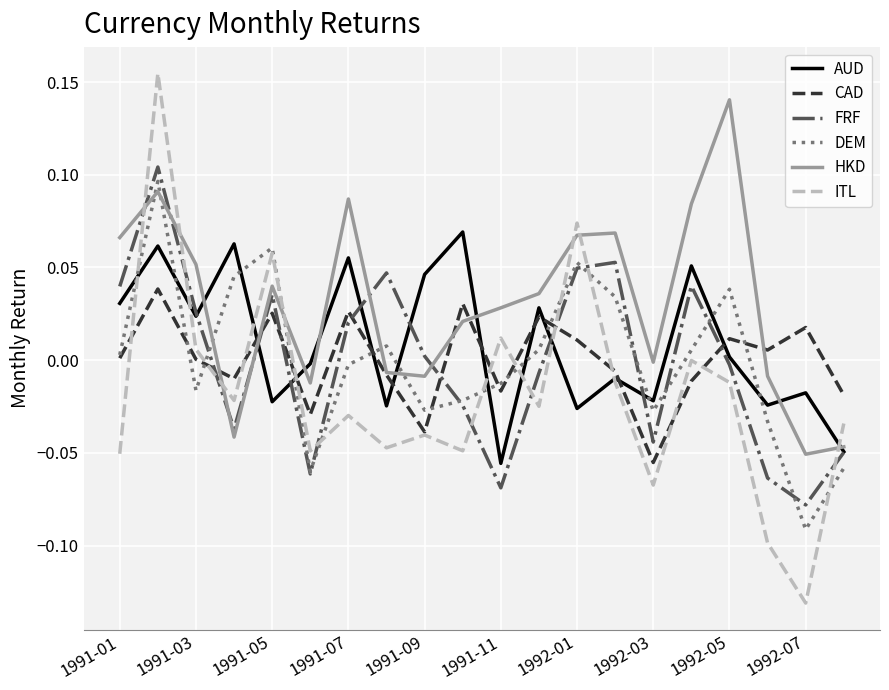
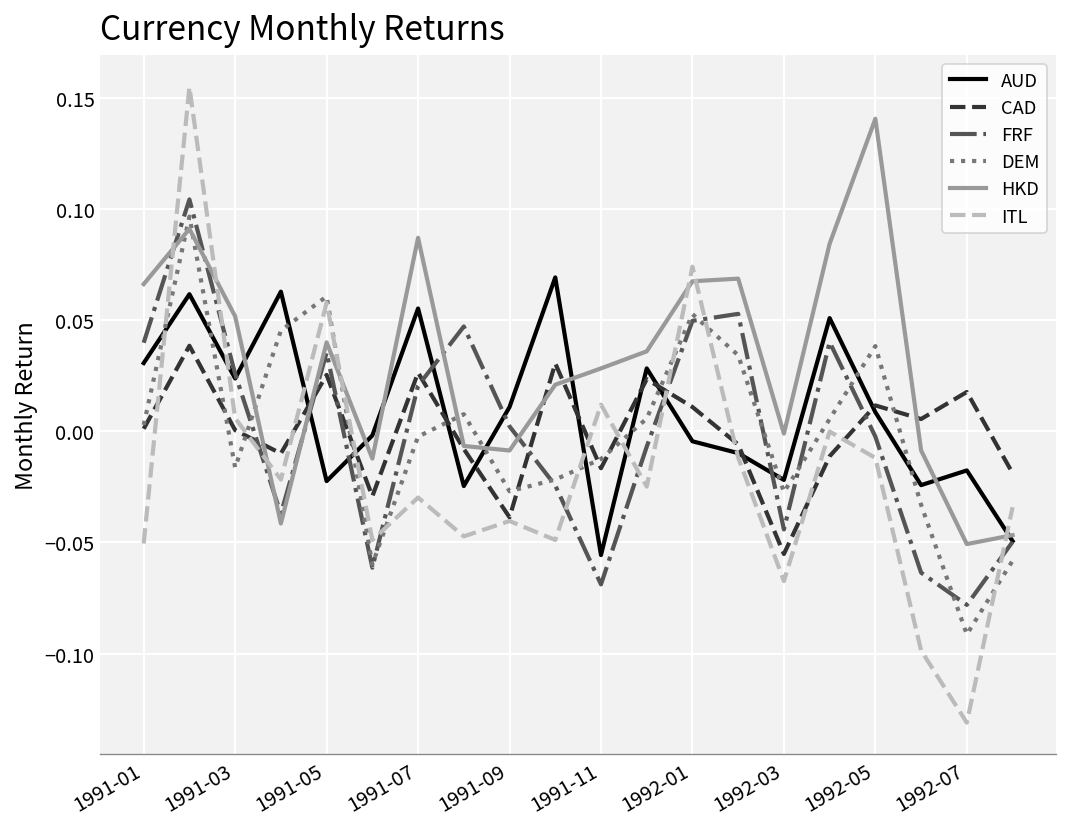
AUD, 1991-09: 0.046 -> 0.011
AUD, 1992-01: -0.026 -> -0.005
AUD, 1992-05: 0.002 -> 0.009
